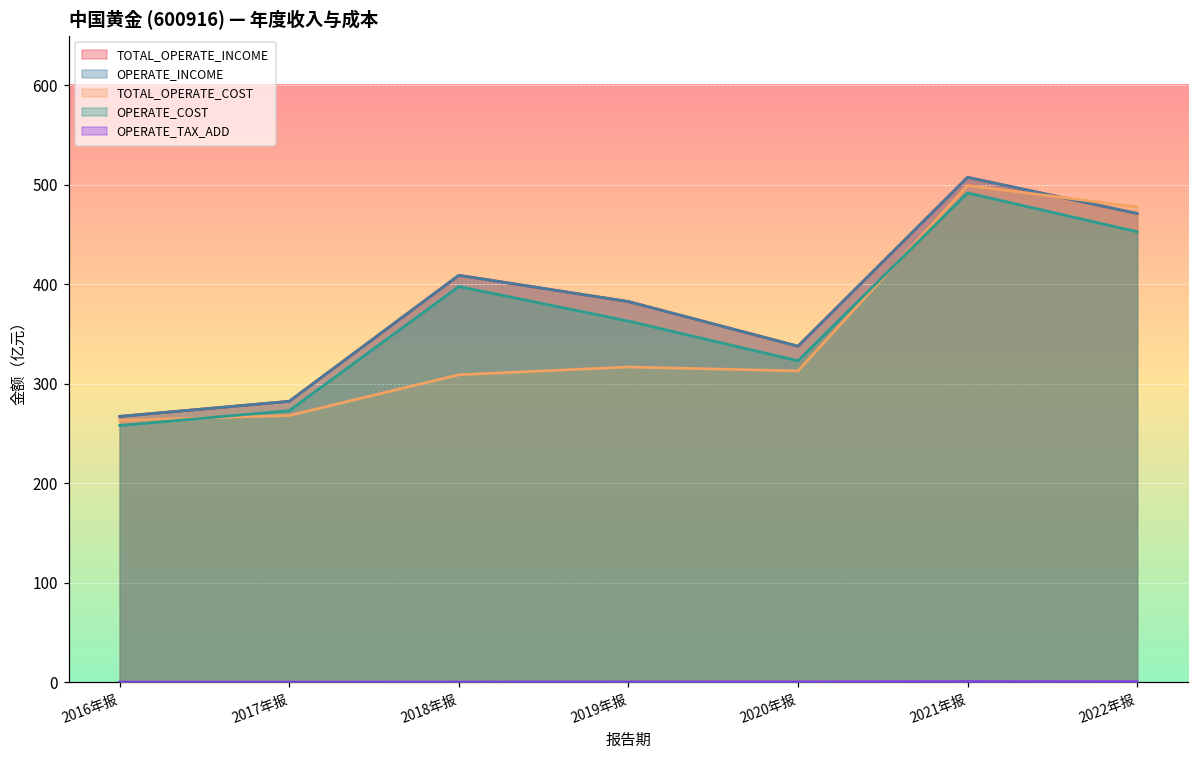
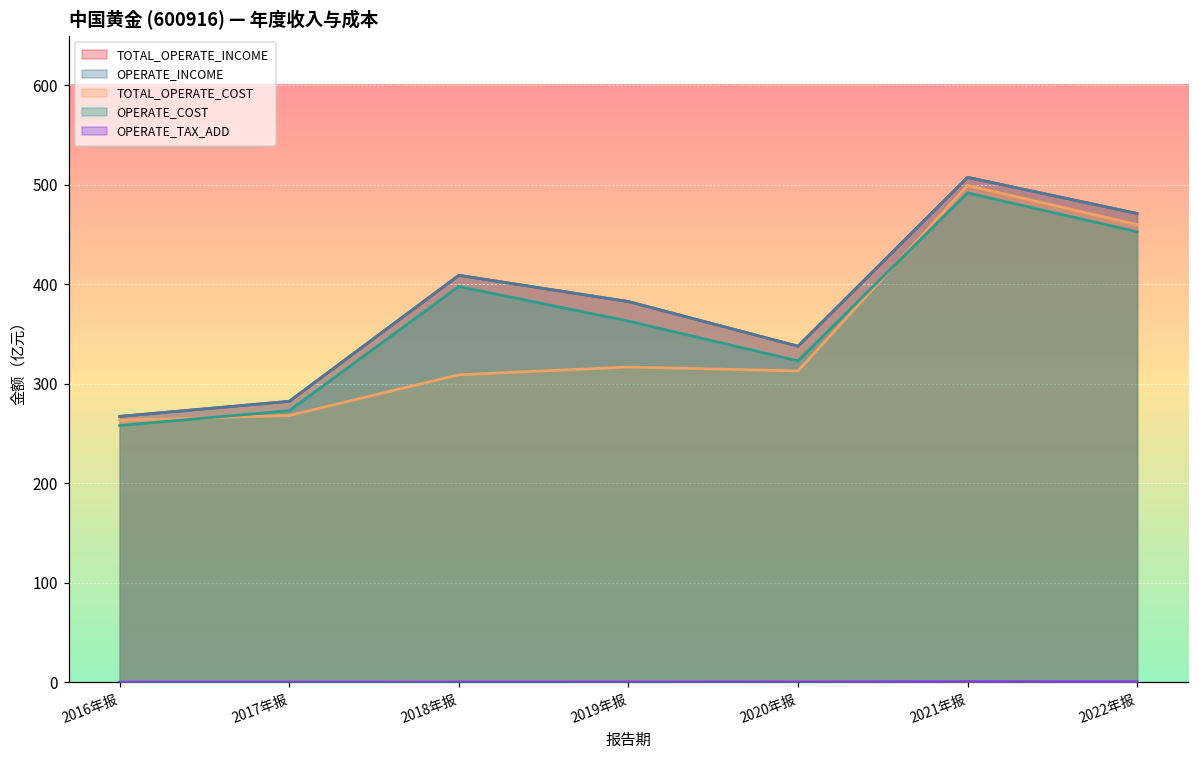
TOTAL_OPERATE_COST, 2022年报: 480 -> 460
